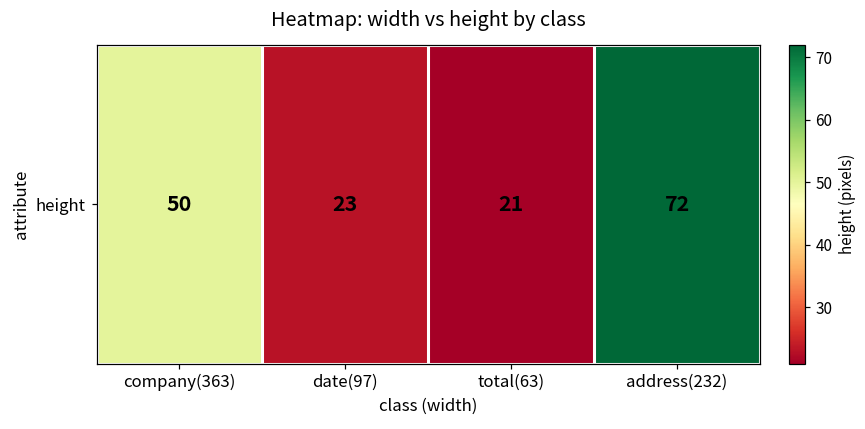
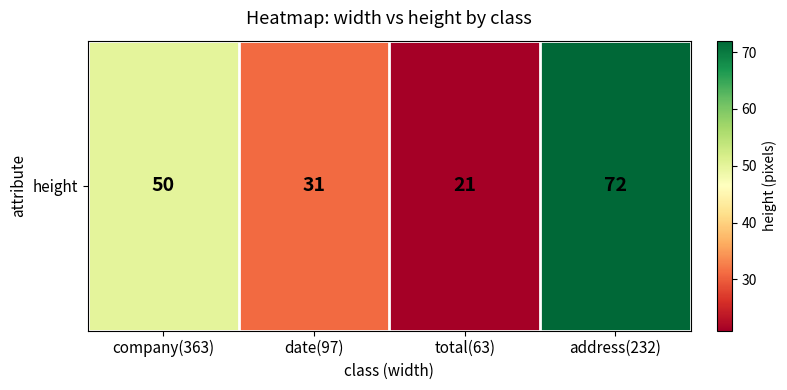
height, date(97): 23 -> 31
